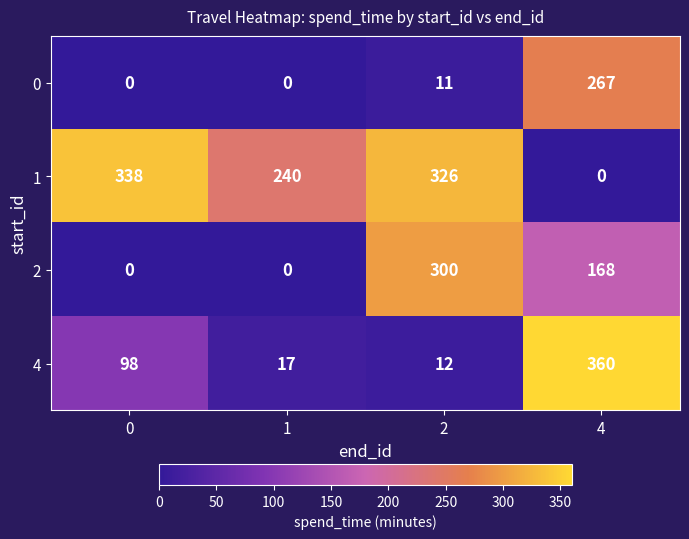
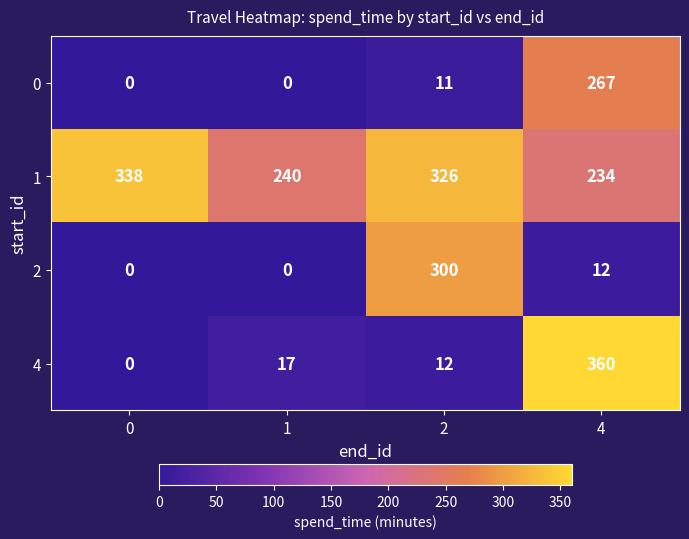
1, 4: 0 -> 234
2, 4: 168 -> 12
4, 0: 98 -> 0
